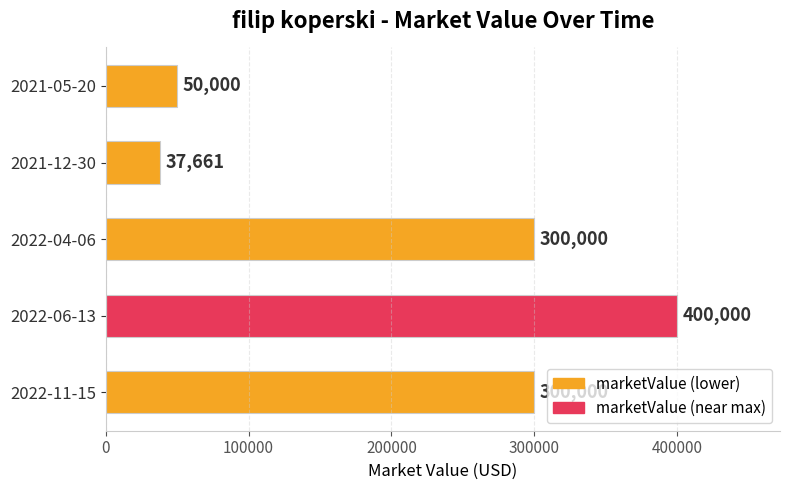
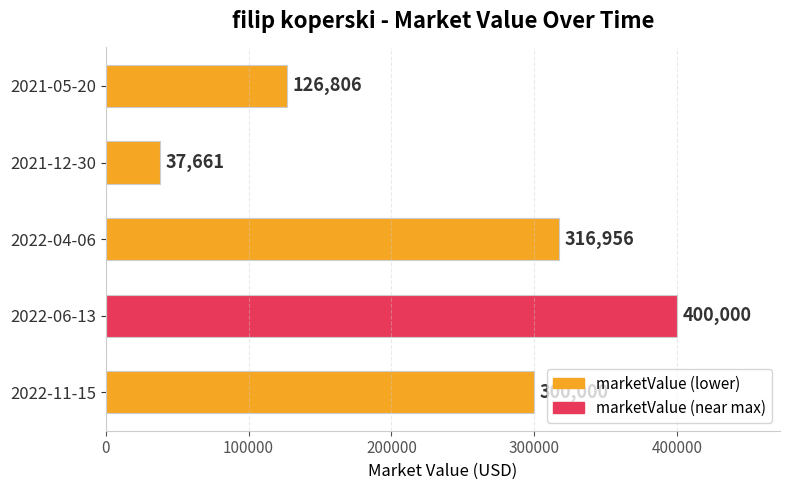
2021-05-20: 50,000 -> 126,806
2022-04-06: 300,000 -> 316,956
